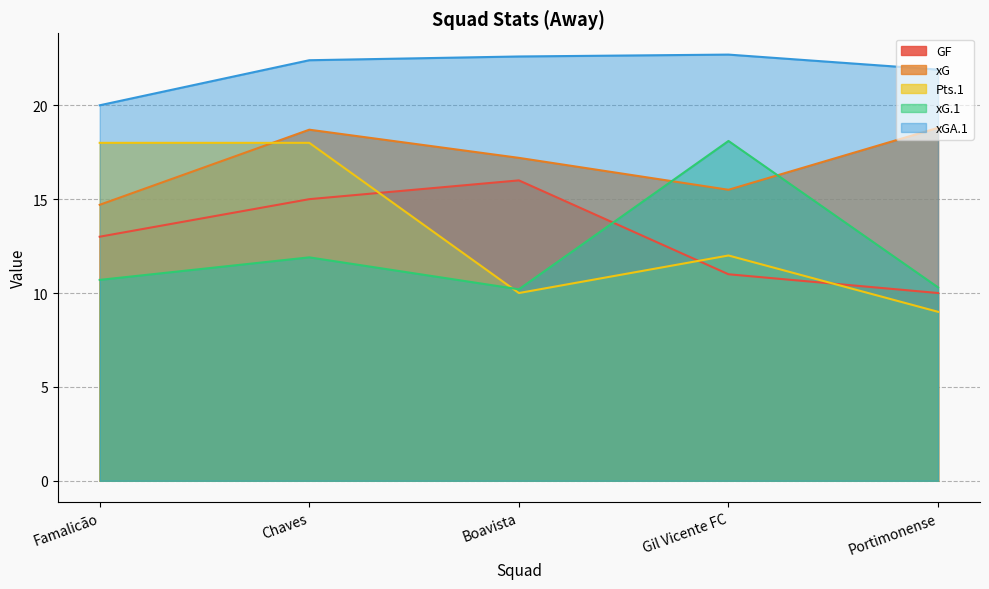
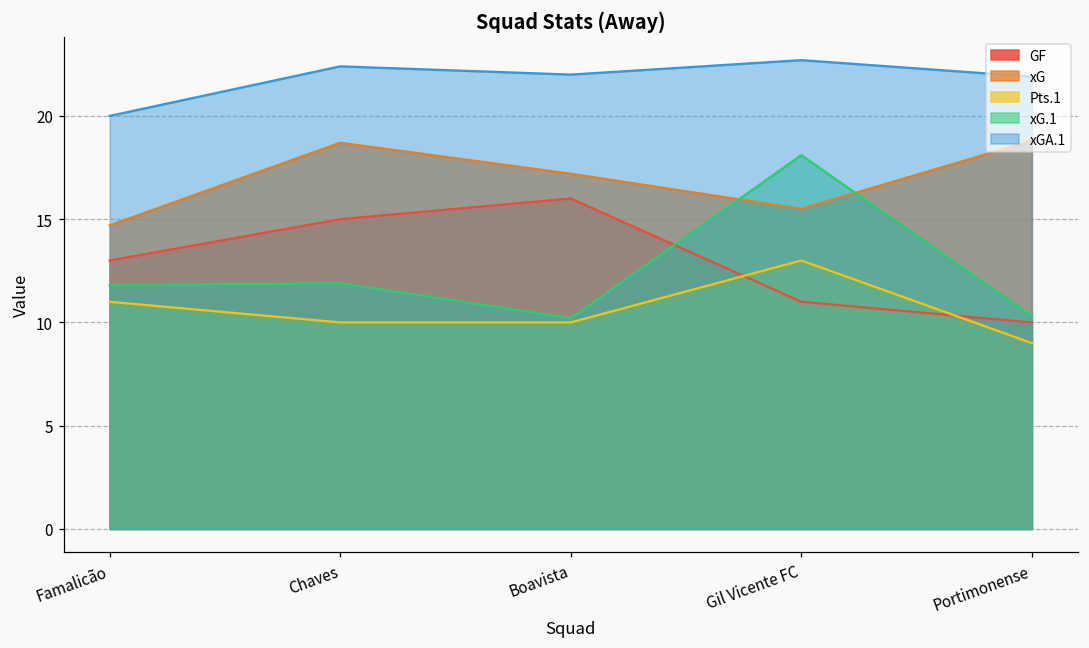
Pts.1, Famalicão: 18 -> 11
xG.1, Famalicão: 10.7 -> 11.8
Pts.1, Chaves: 18 -> 10
xGA.1, Boavista: 22.6 -> 22.0
Pts.1, Gil Vicente FC: 12 -> 13
